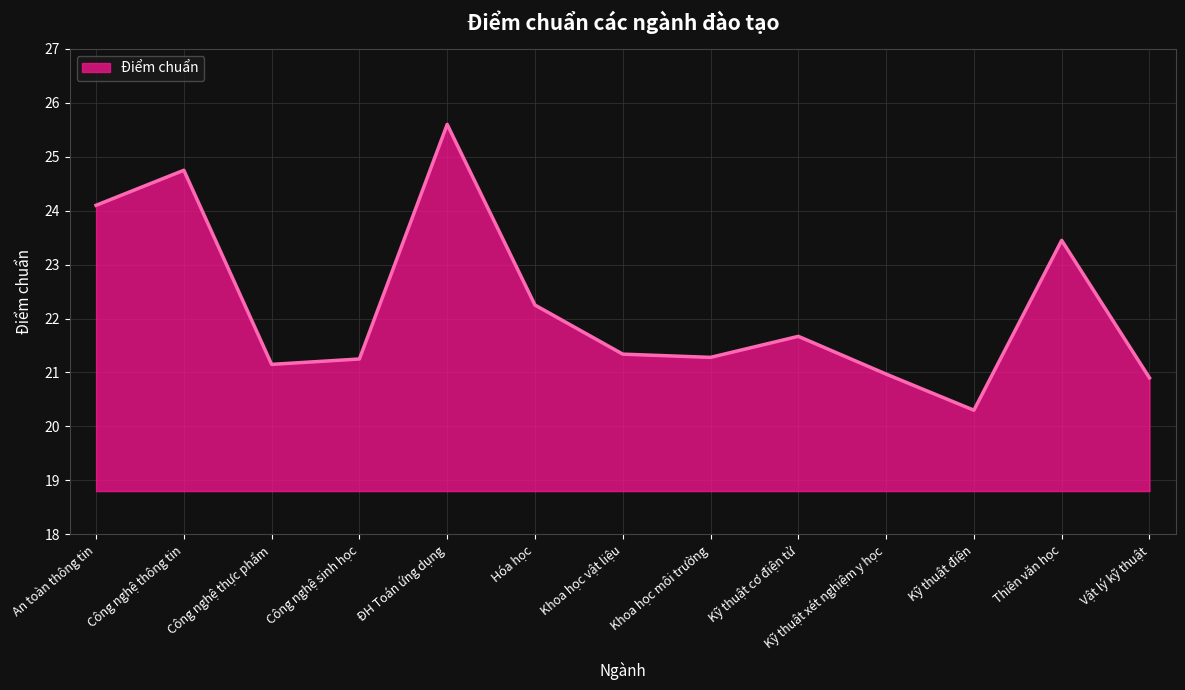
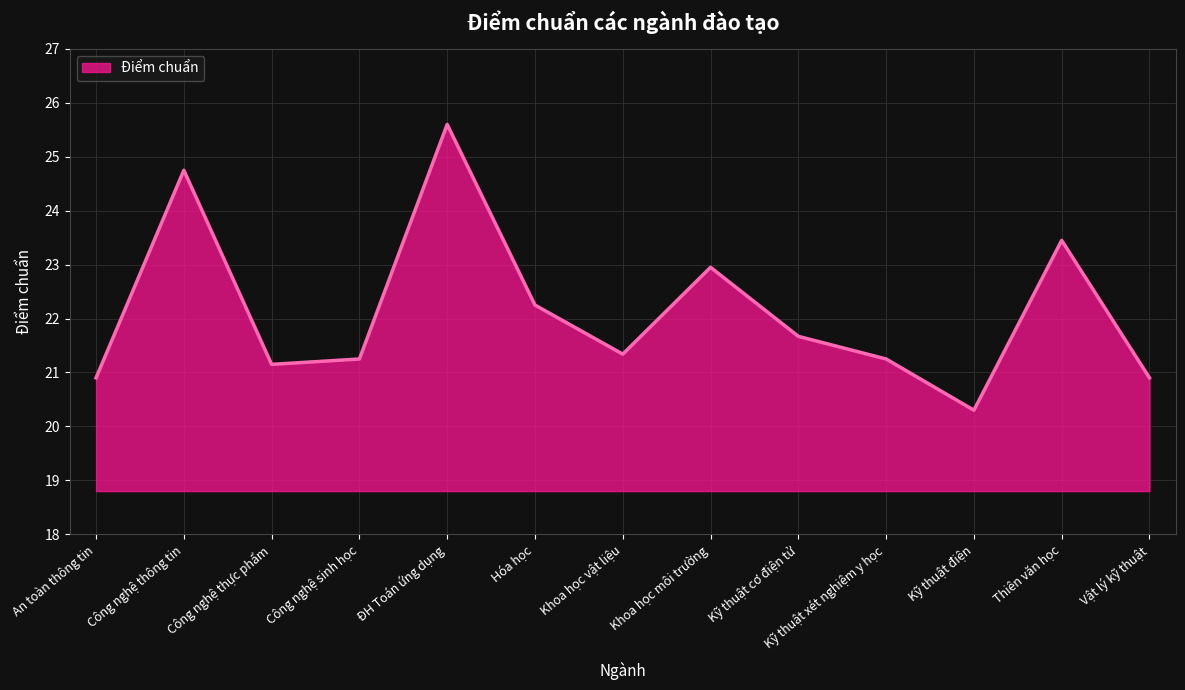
An toàn thông tin: 24.1 -> 20.9
Khoa học môi trường: 21.3 -> 23.0
Kỹ thuật xét nghiệm y học: 21.0 -> 21.3
